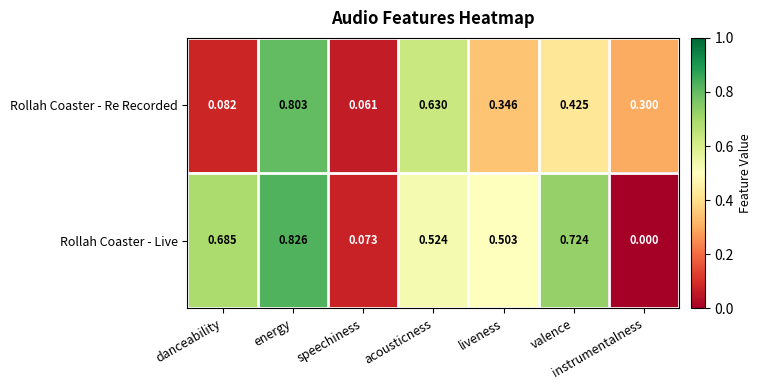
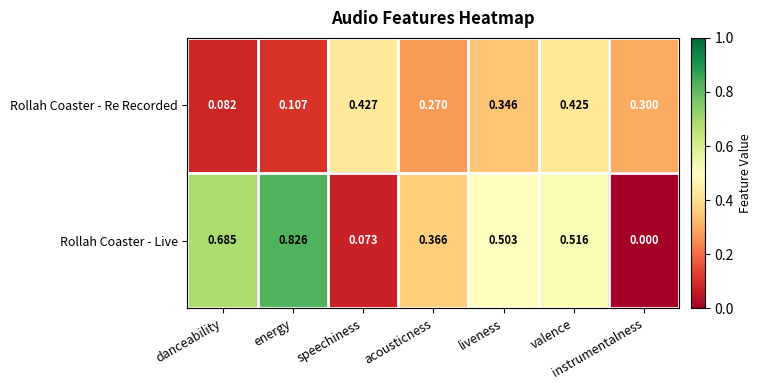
Rollah Coaster - Re Recorded, energy: 0.803 -> 0.107
Rollah Coaster - Re Recorded, speechiness: 0.061 -> 0.427
Rollah Coaster - Re Recorded, acousticness: 0.630 -> 0.270
Rollah Coaster - Live, acousticness: 0.524 -> 0.366
Rollah Coaster - Live, valence: 0.724 -> 0.516
